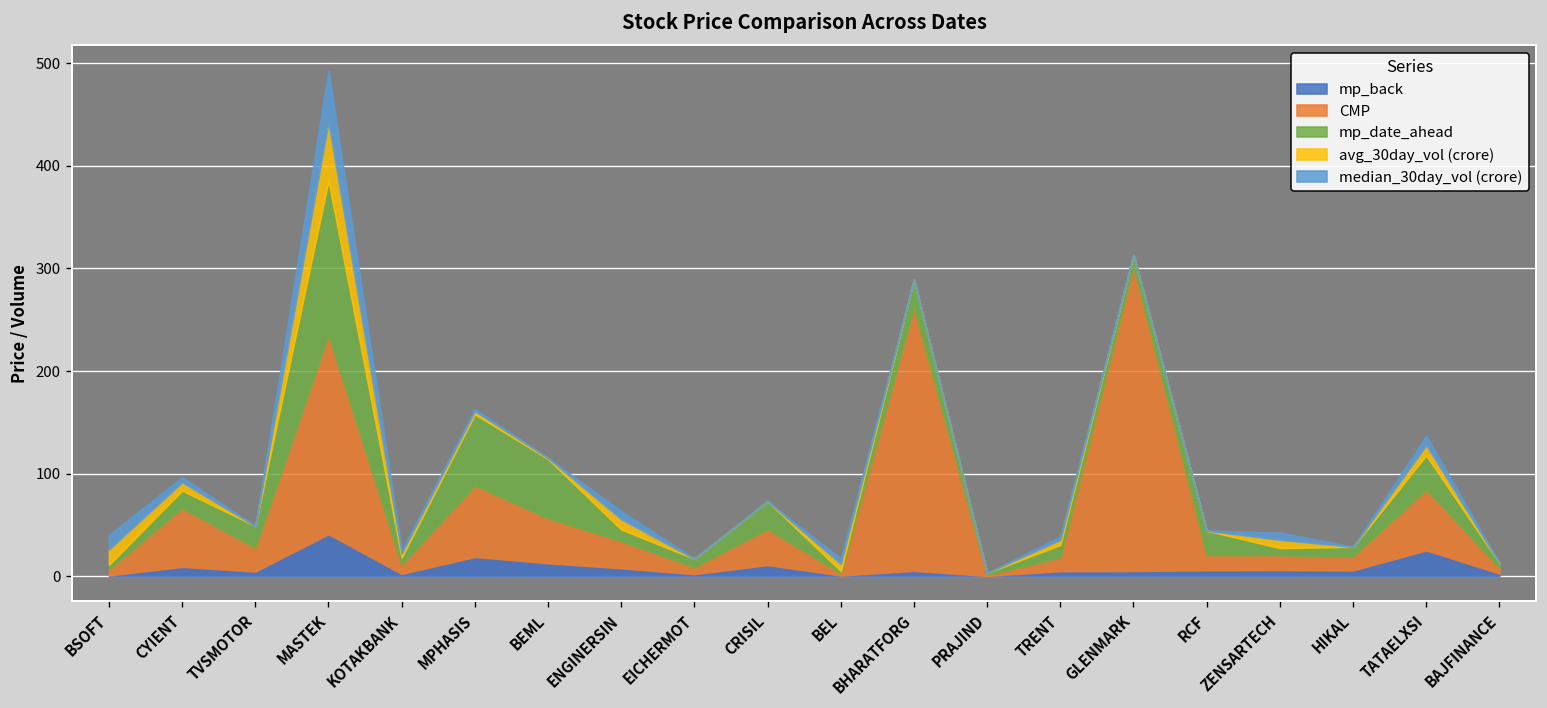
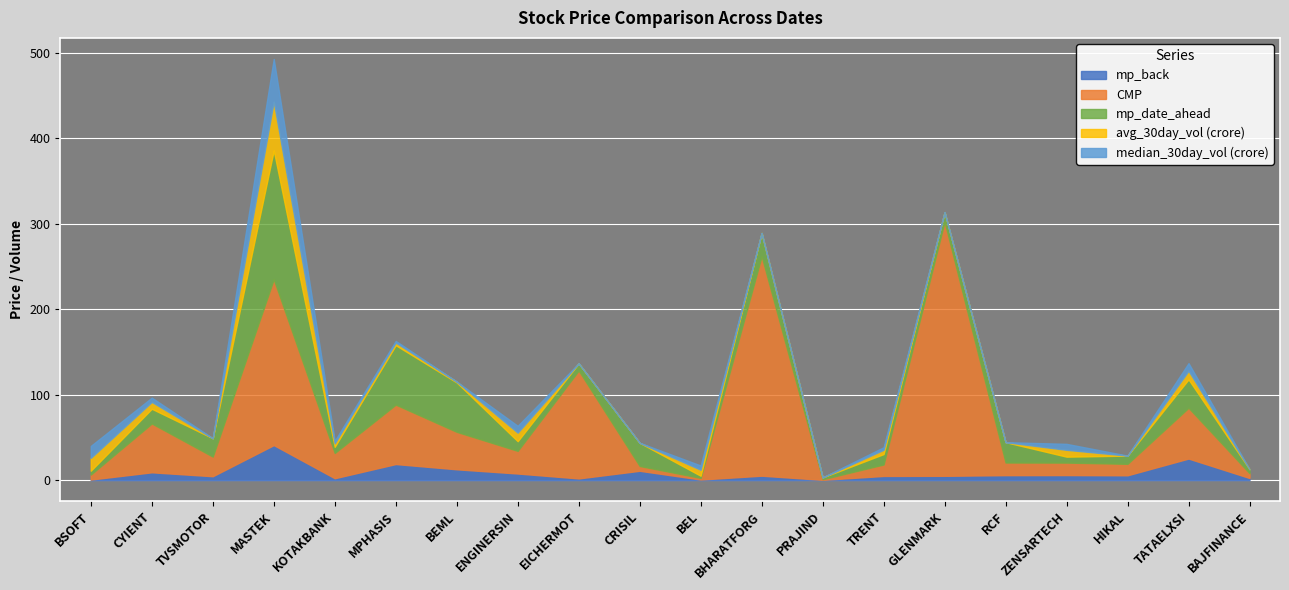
CMP, KOTAKBANK: 10 -> 30
CMP, EICHERMOT: 10 -> 130
CMP, CRISIL: 40 -> 10
